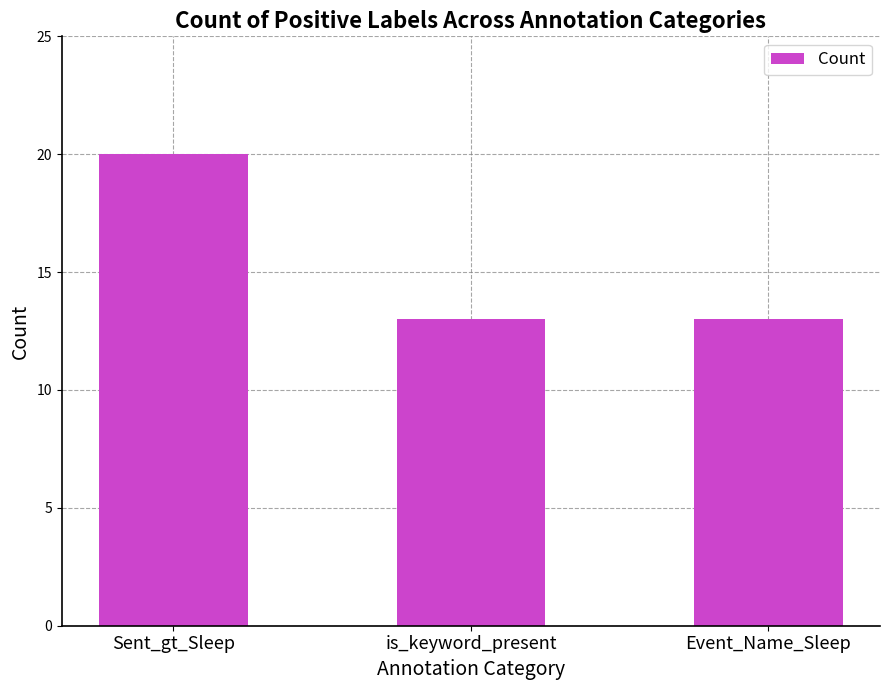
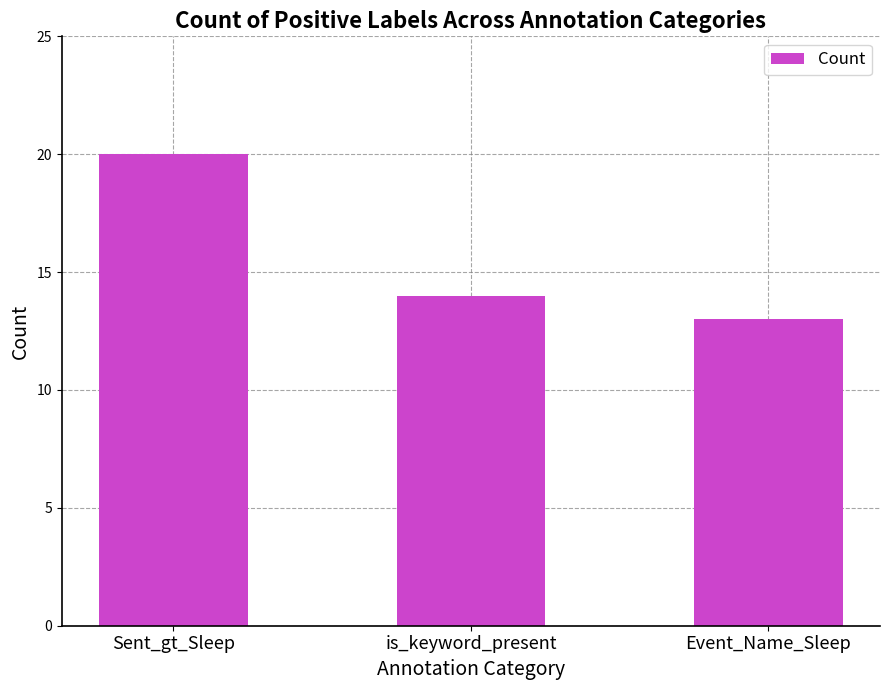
is_keyword_present: 13 -> 14
